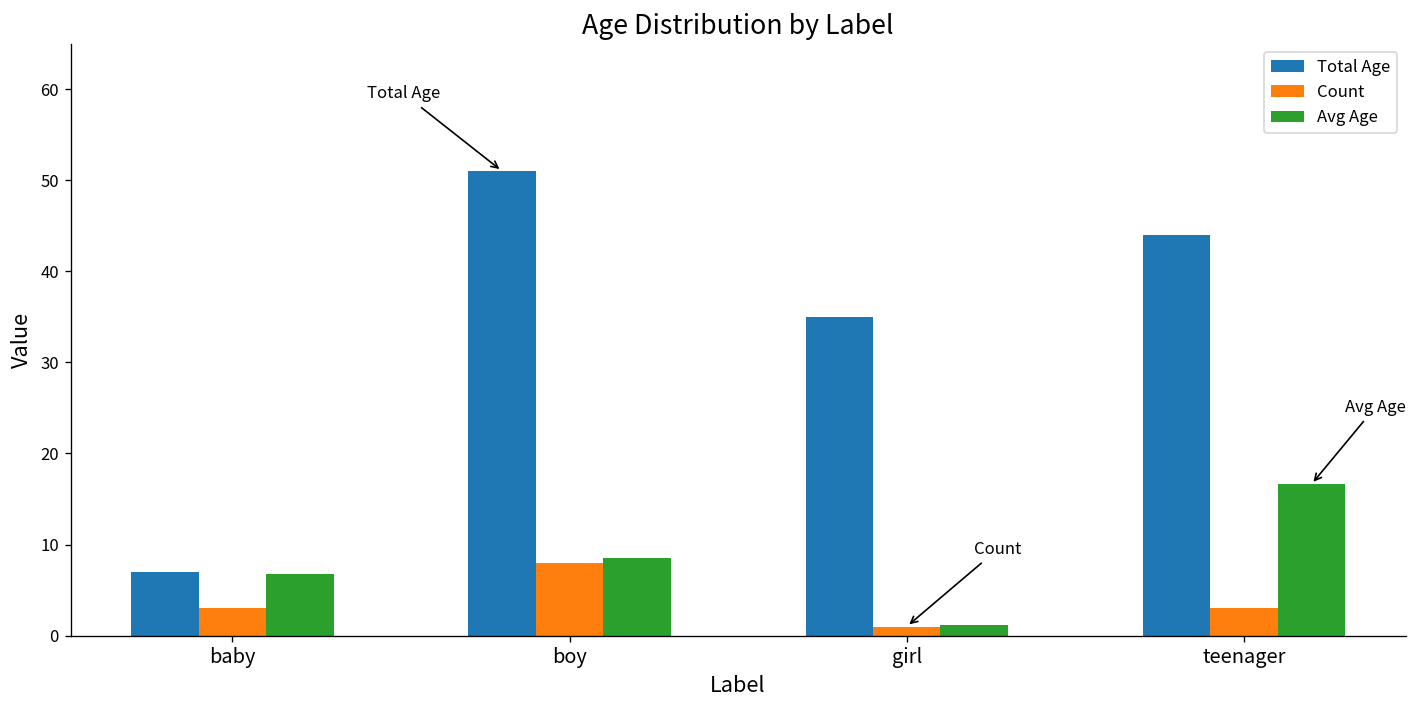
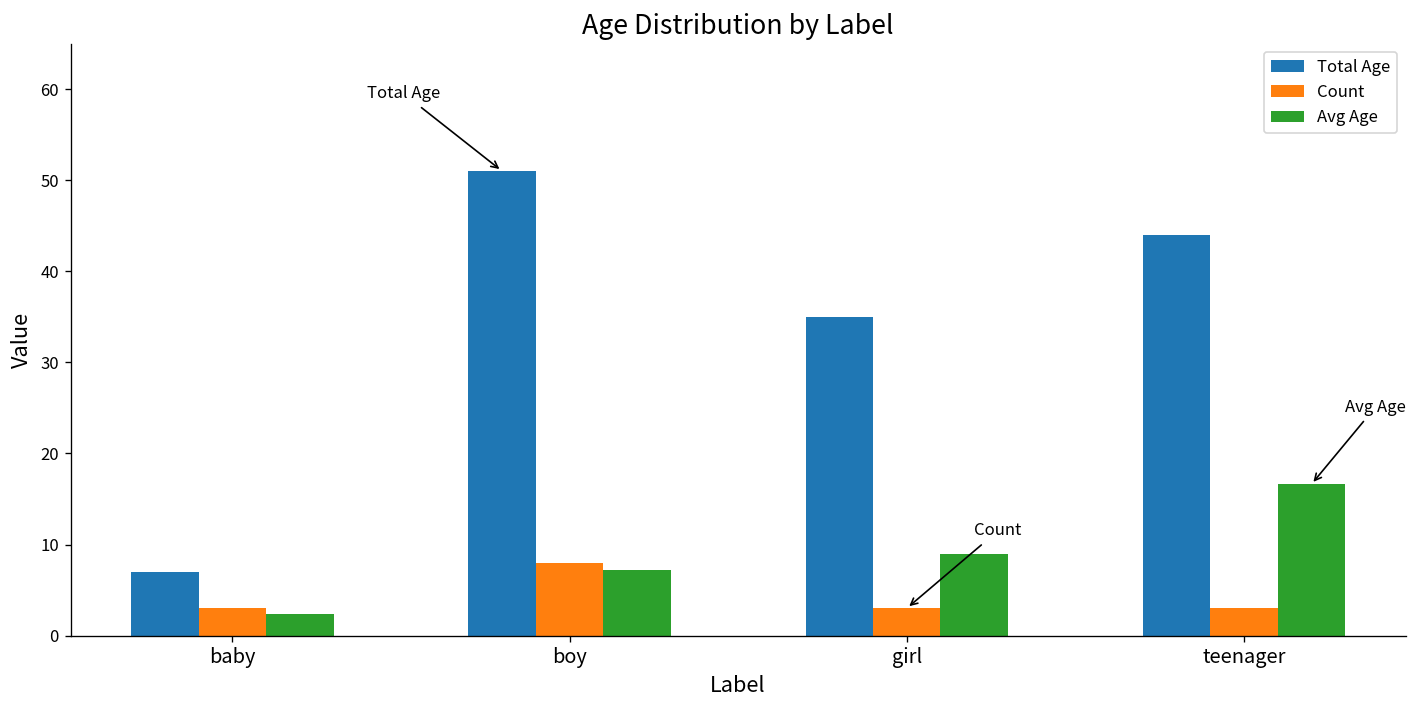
Avg Age, baby: 7 -> 2
Avg Age, boy: 9 -> 7
Count, girl: 1 -> 3
Avg Age, girl: 1 -> 9
